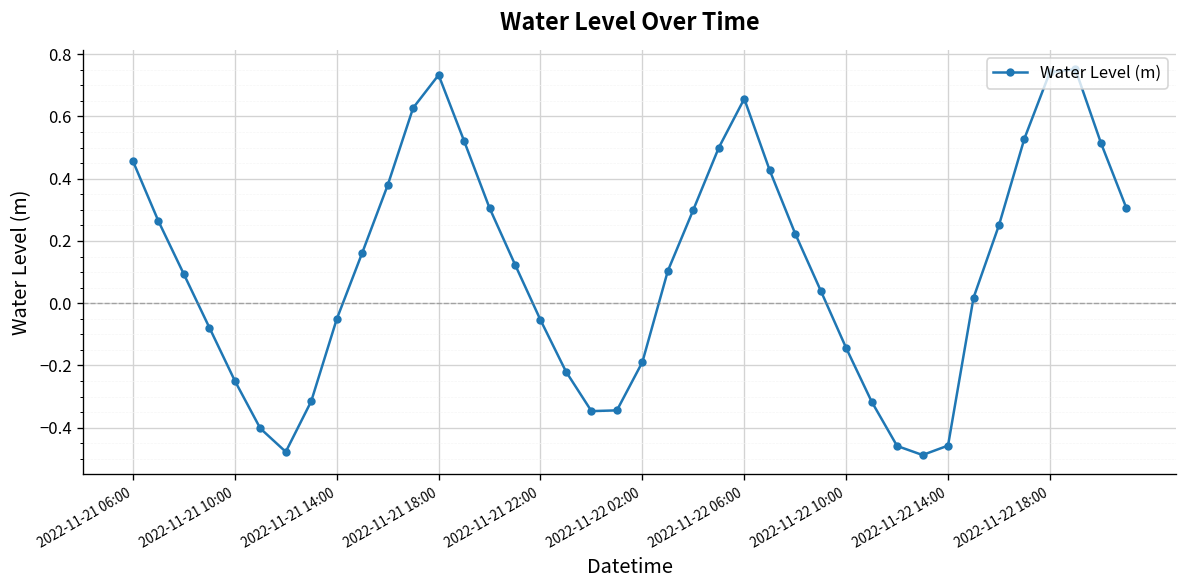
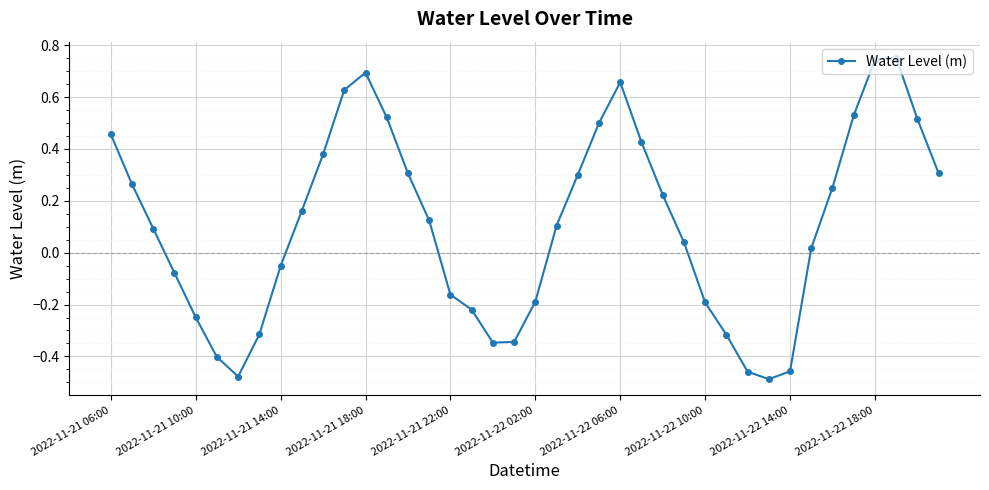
2022-11-21 18:00: 0.73 -> 0.69
2022-11-21 22:00: -0.05 -> -0.16
2022-11-22 10:00: -0.14 -> -0.19
